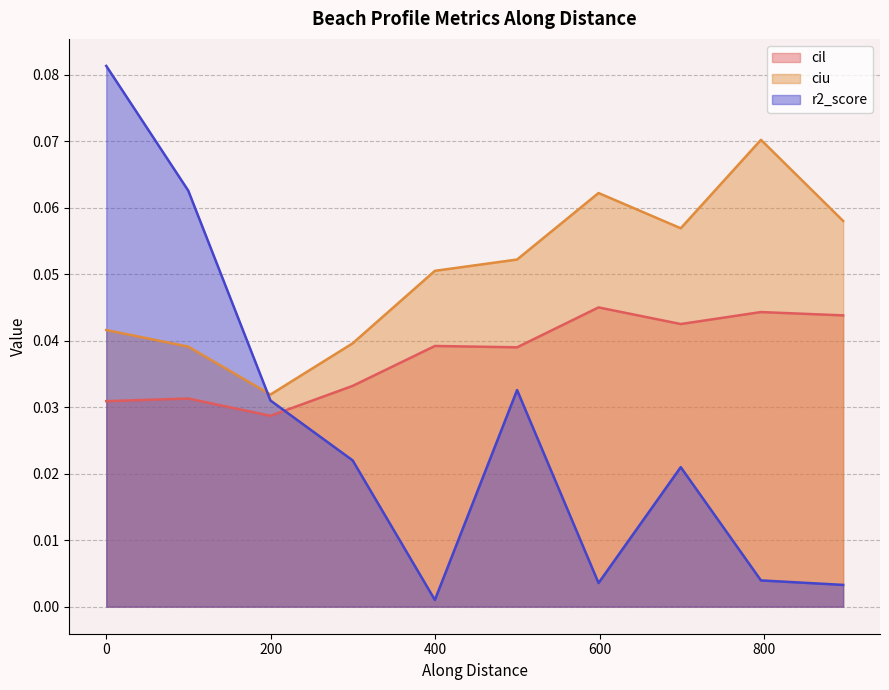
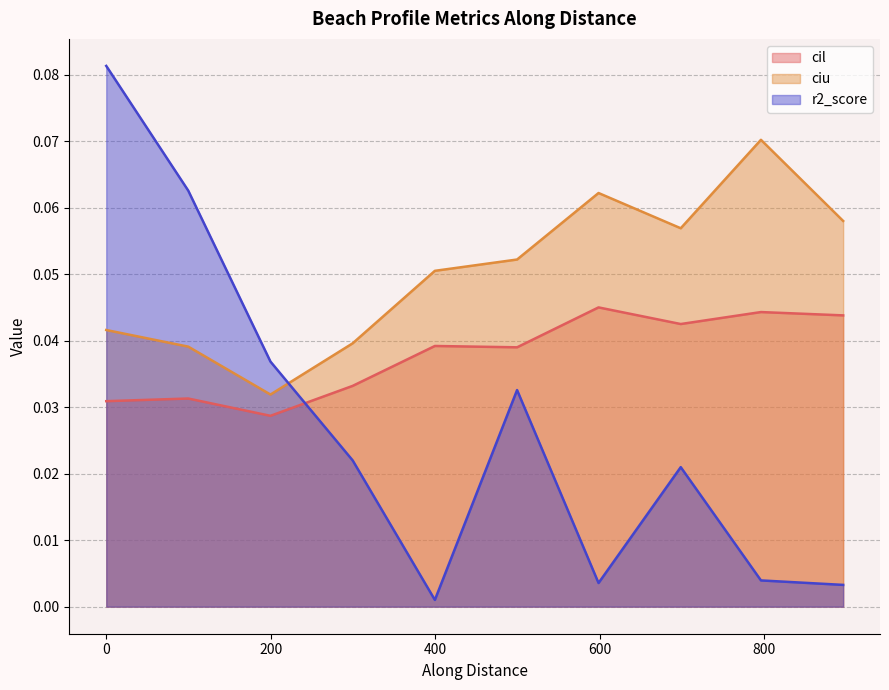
r2_score, 200: 0.031 -> 0.037
